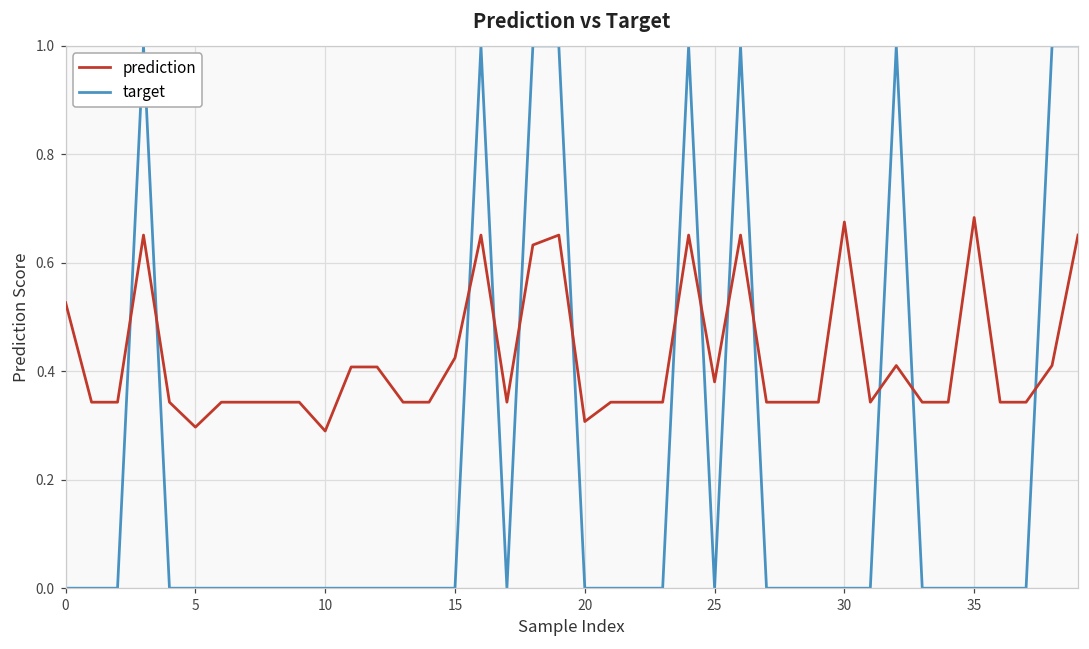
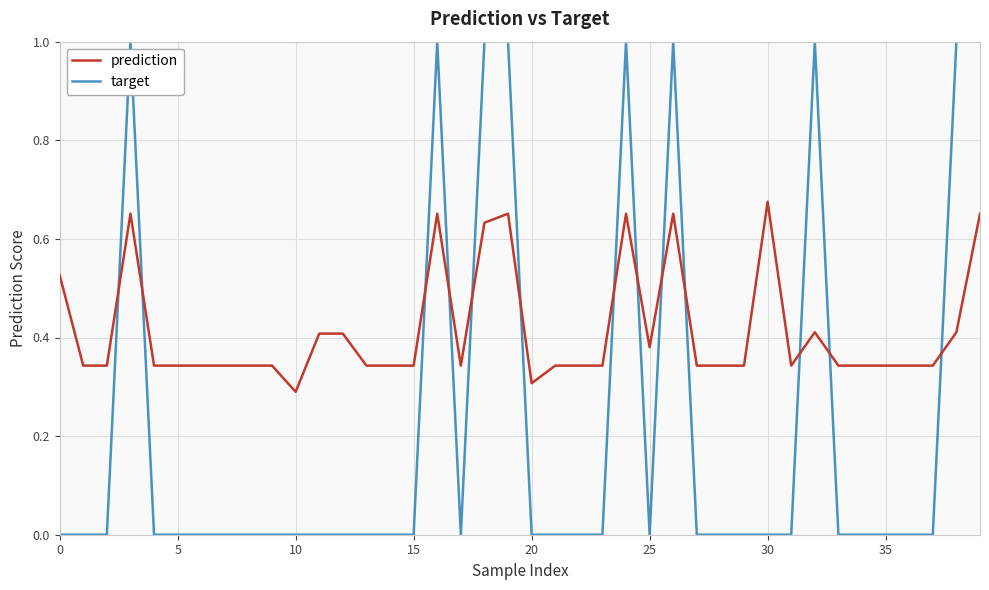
prediction, 5: 0.30 -> 0.34
prediction, 15: 0.42 -> 0.34
prediction, 35: 0.68 -> 0.34
